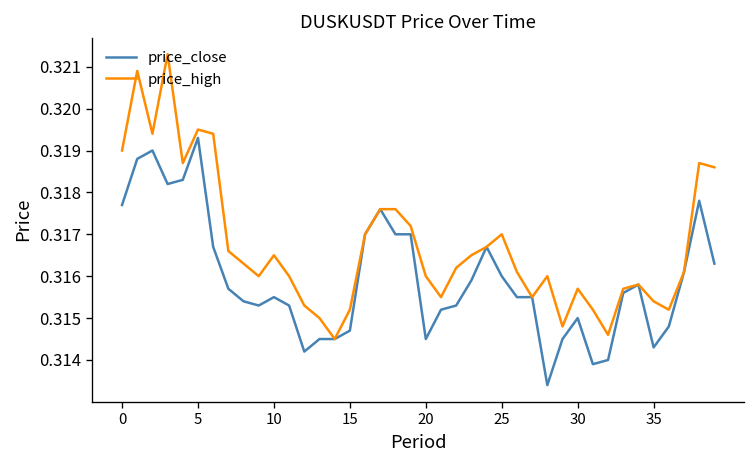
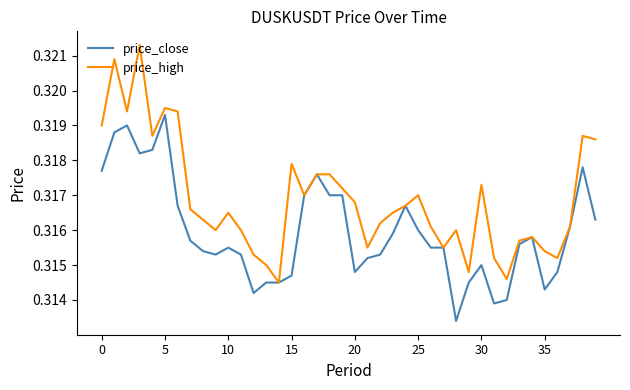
price_high, 15: 0.3152 -> 0.3179
price_close, 20: 0.3145 -> 0.3148
price_high, 20: 0.3160 -> 0.3168
price_high, 30: 0.3157 -> 0.3173
